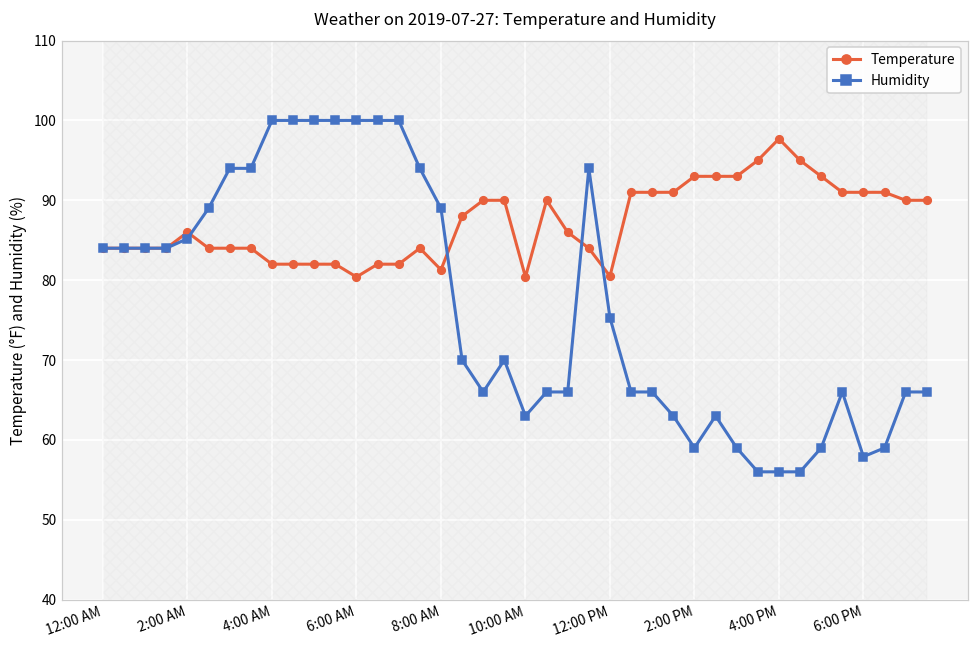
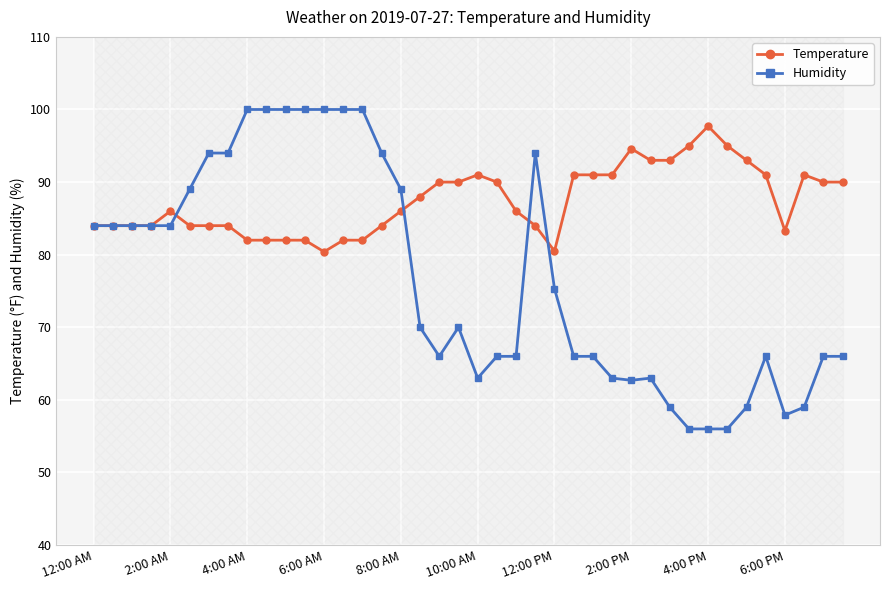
Humidity, 2:00 AM: 85 -> 84
Temperature, 8:00 AM: 81 -> 86
Temperature, 10:00 AM: 80 -> 91
Temperature, 2:00 PM: 93 -> 95
Humidity, 2:00 PM: 59 -> 63
Temperature, 6:00 PM: 91 -> 83
